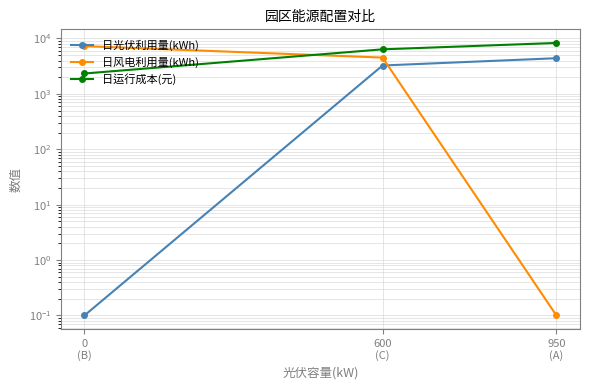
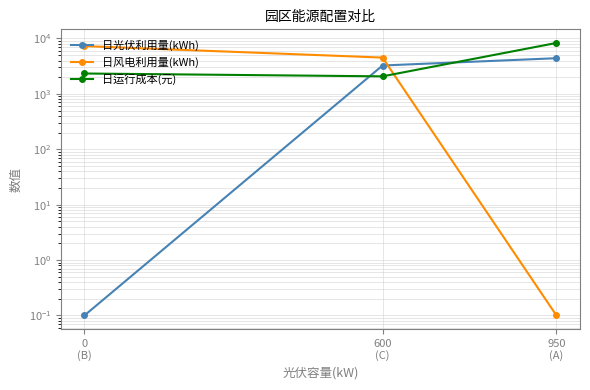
日运行成本(元), 600 (C): 6000 -> 2100
